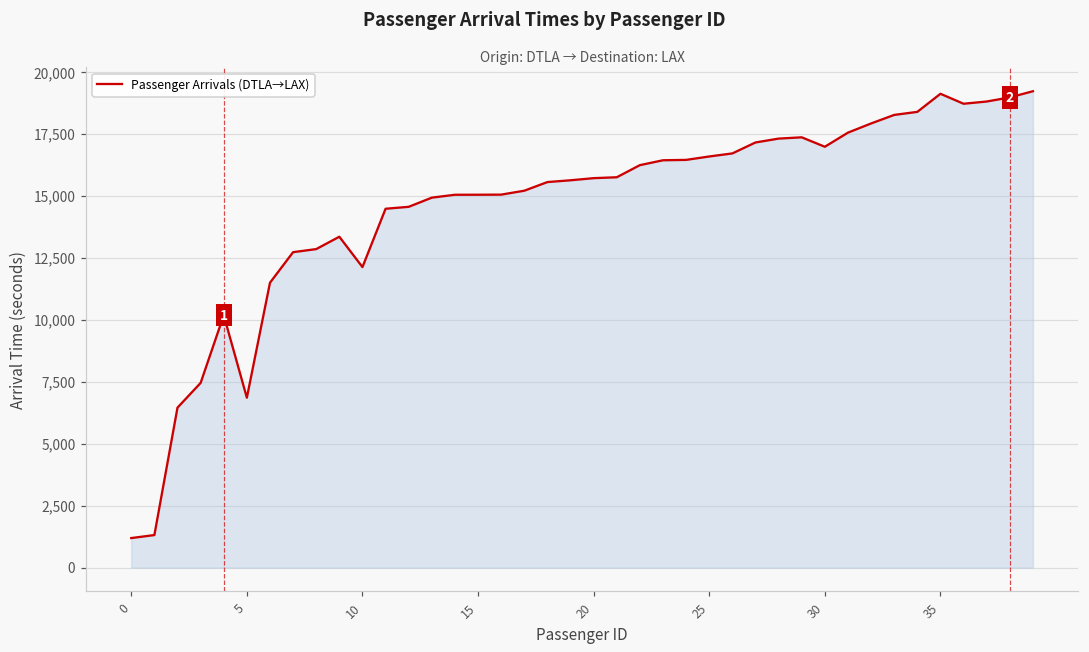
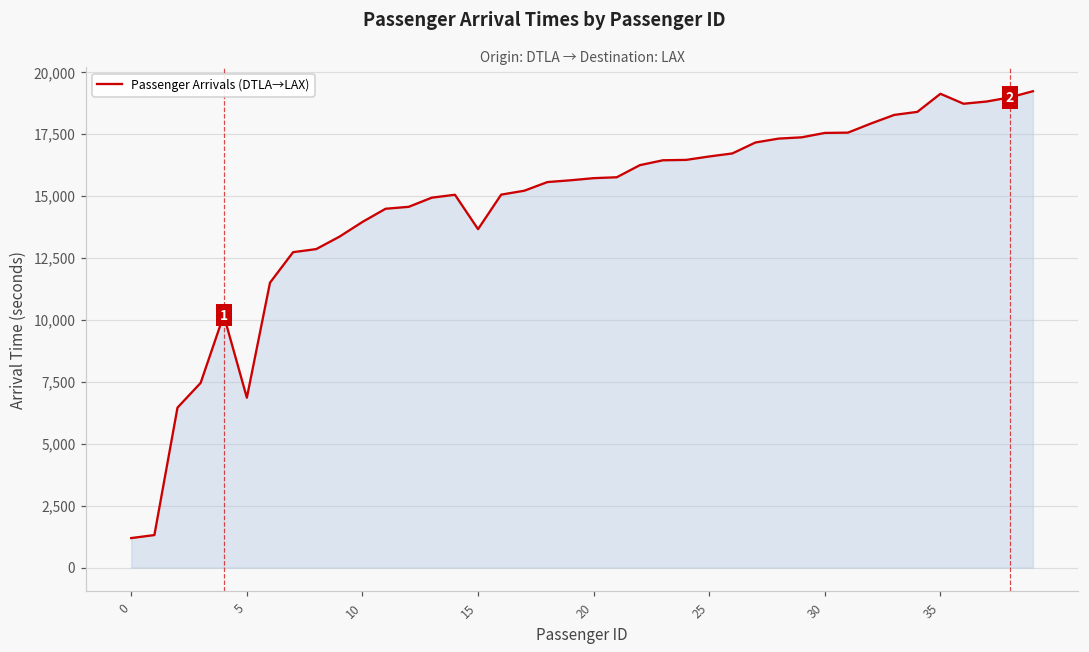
10: 12,100 -> 13,900
15: 15,000 -> 13,700
30: 17,000 -> 17,500
